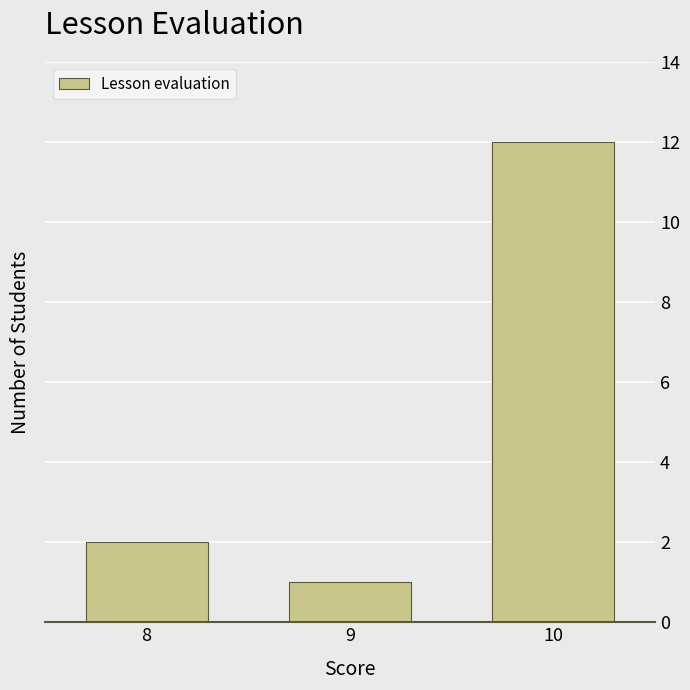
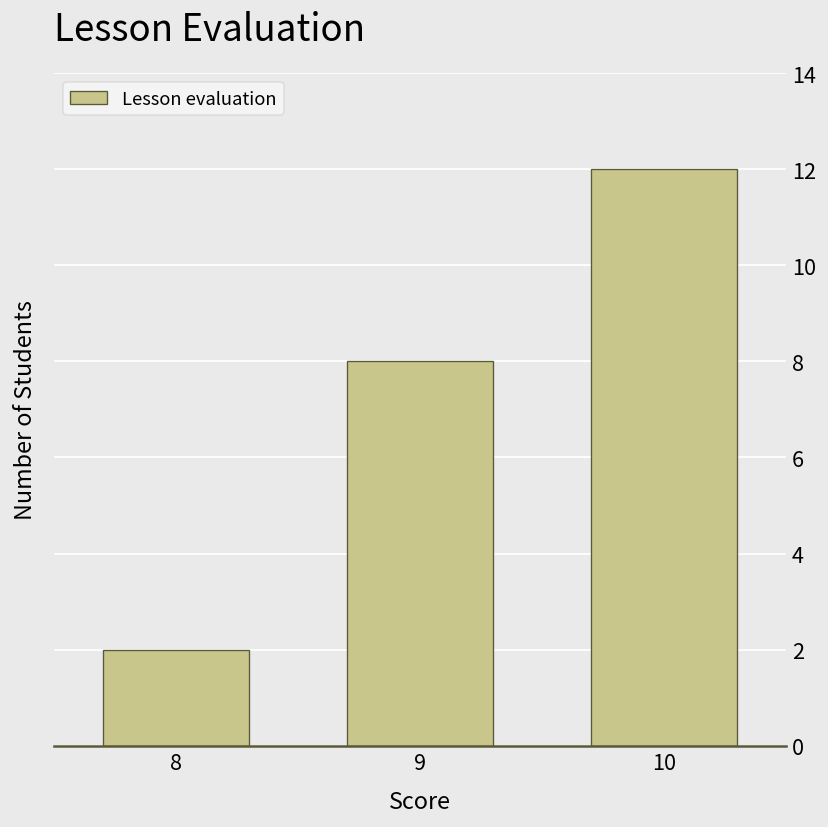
9: 1 -> 8
